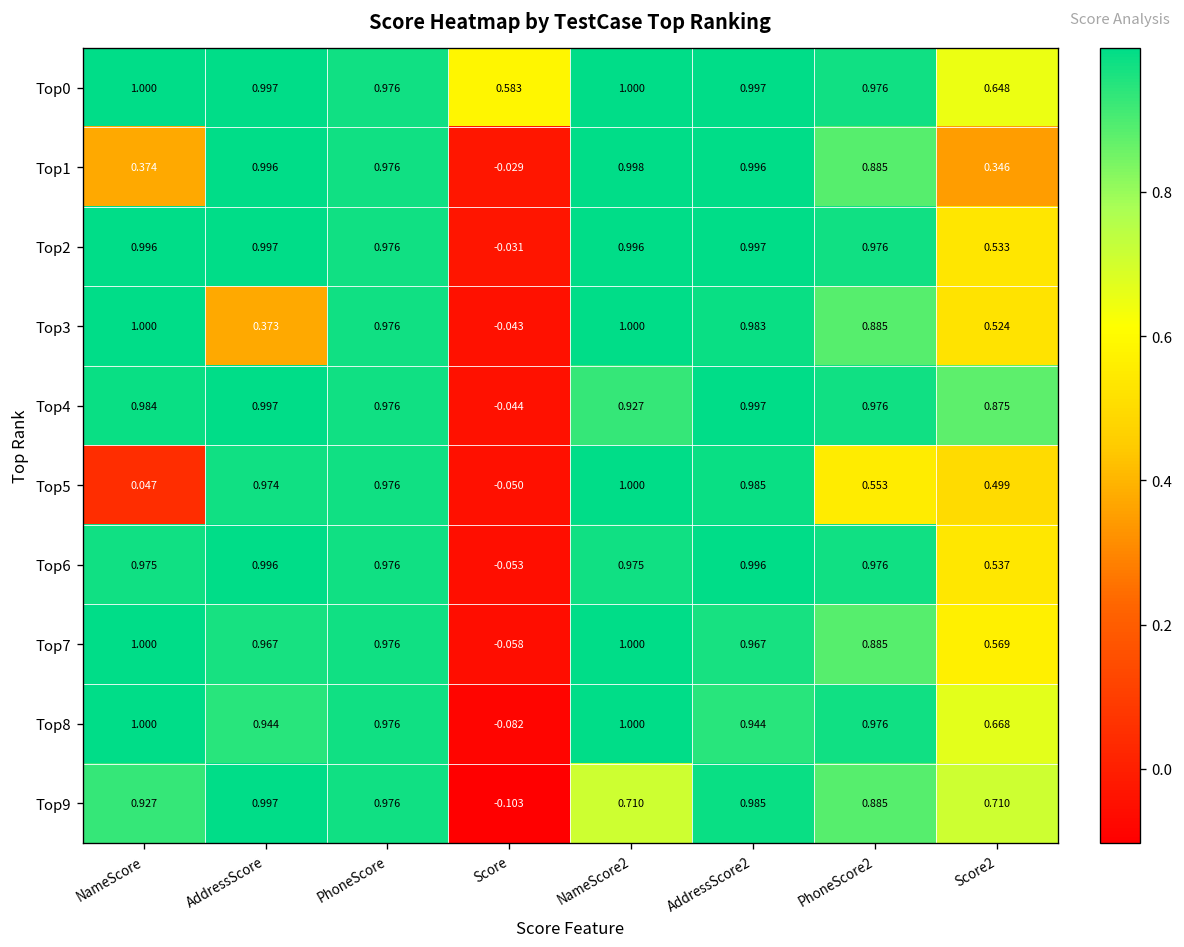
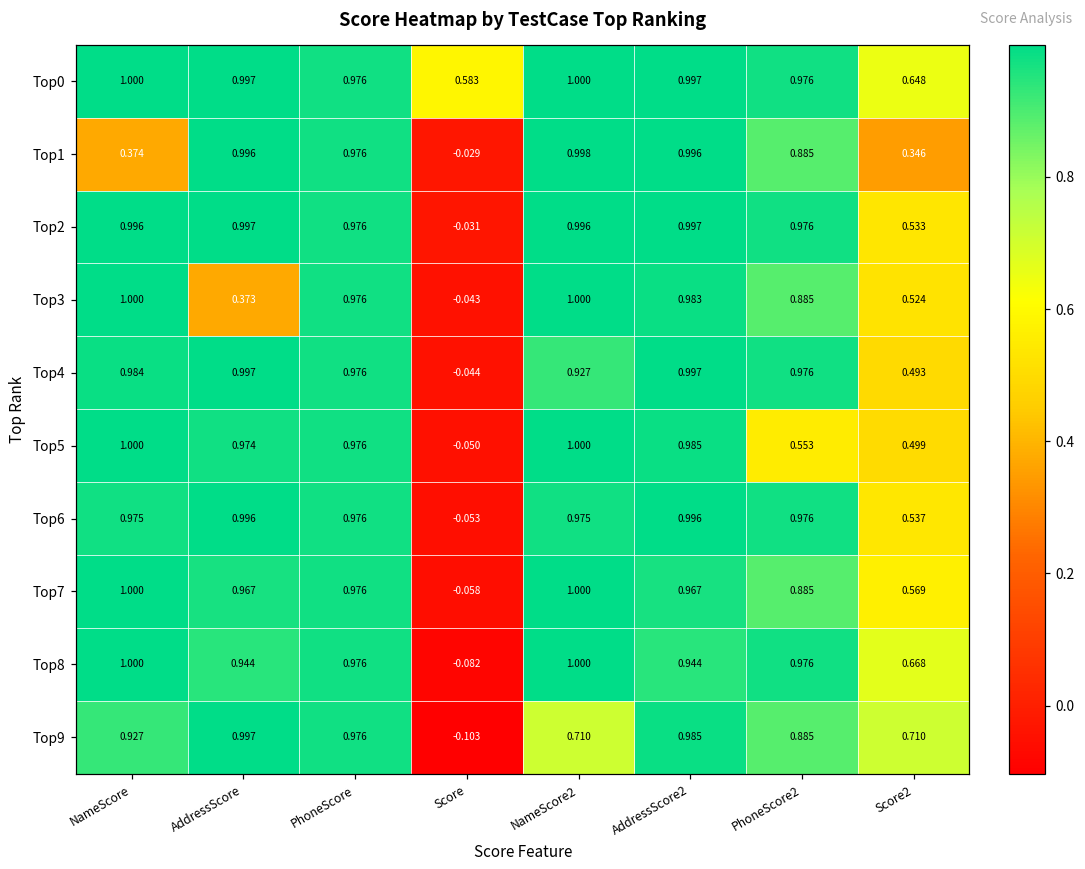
Top4, Score2: 0.875 -> 0.493
Top5, NameScore: 0.047 -> 1.000
